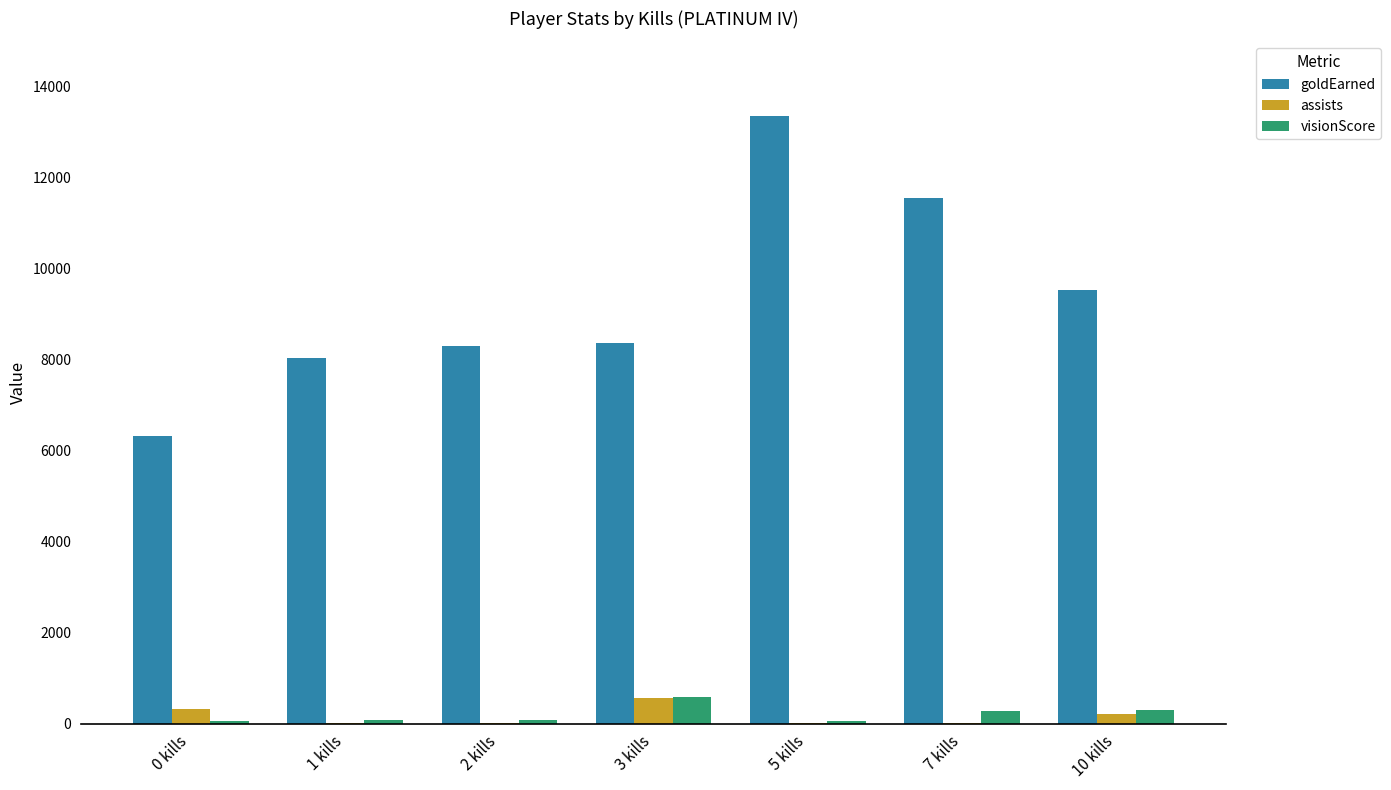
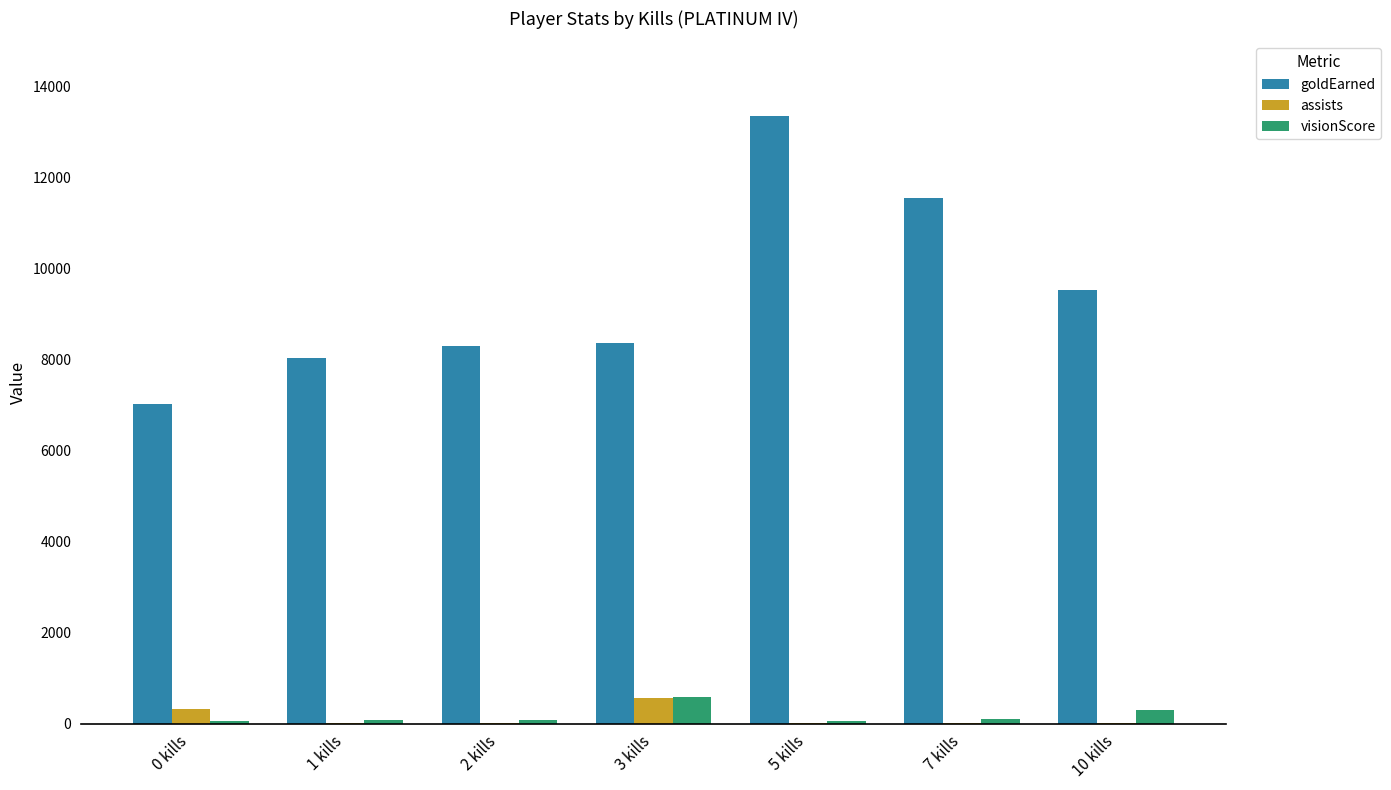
goldEarned, 0 kills: 6300 -> 7000
visionScore, 7 kills: 300 -> 100
assists, 10 kills: 200 -> 0
